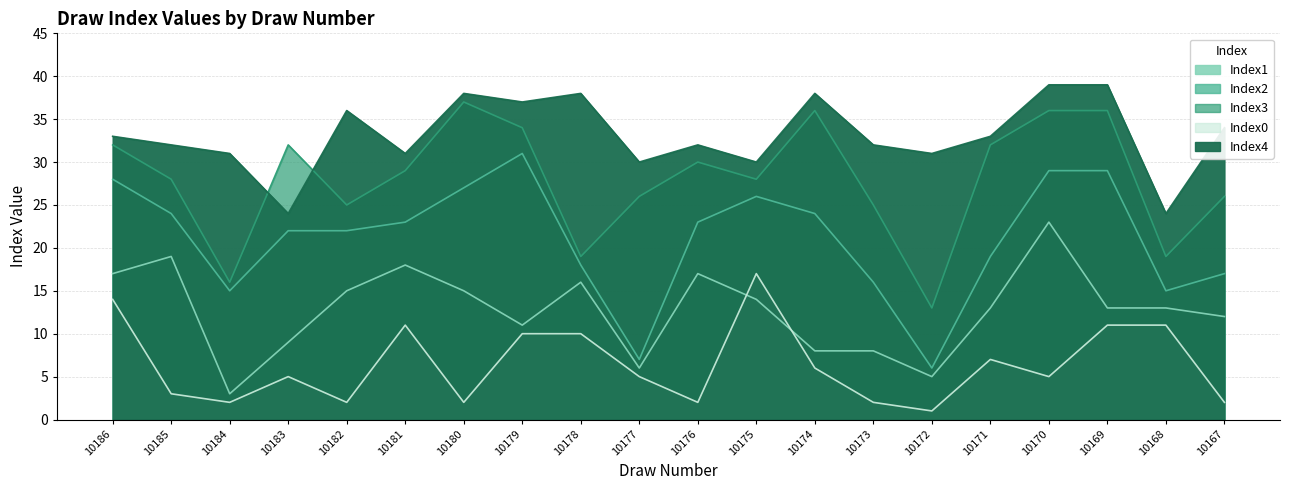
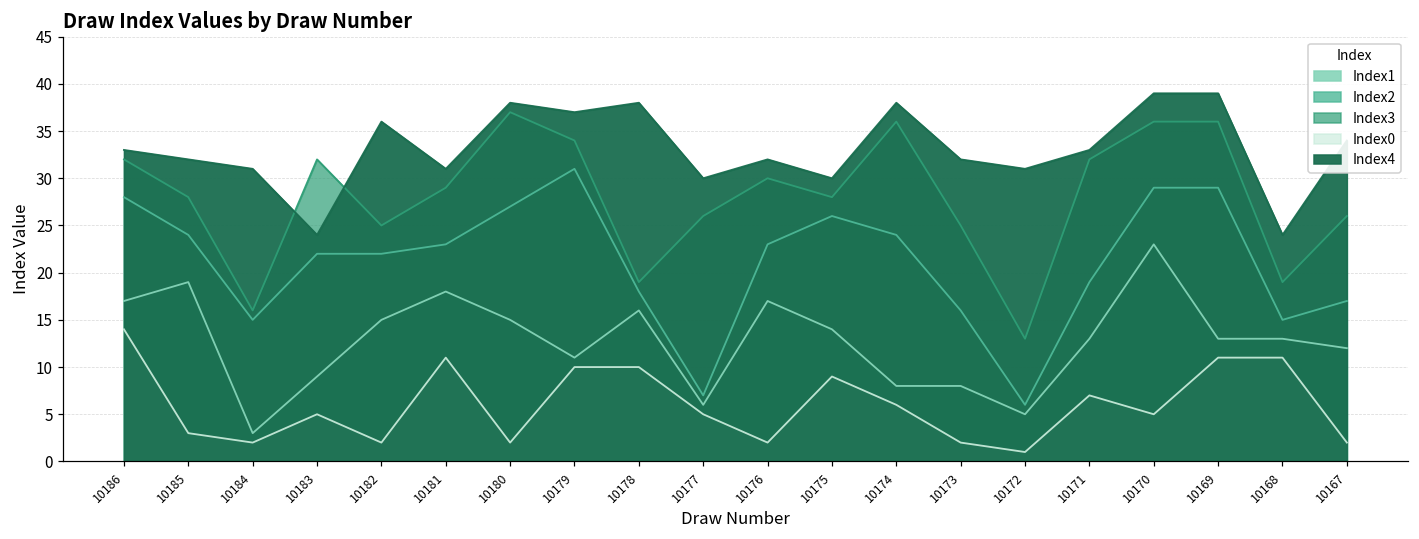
Index0, 10175: 17 -> 9
